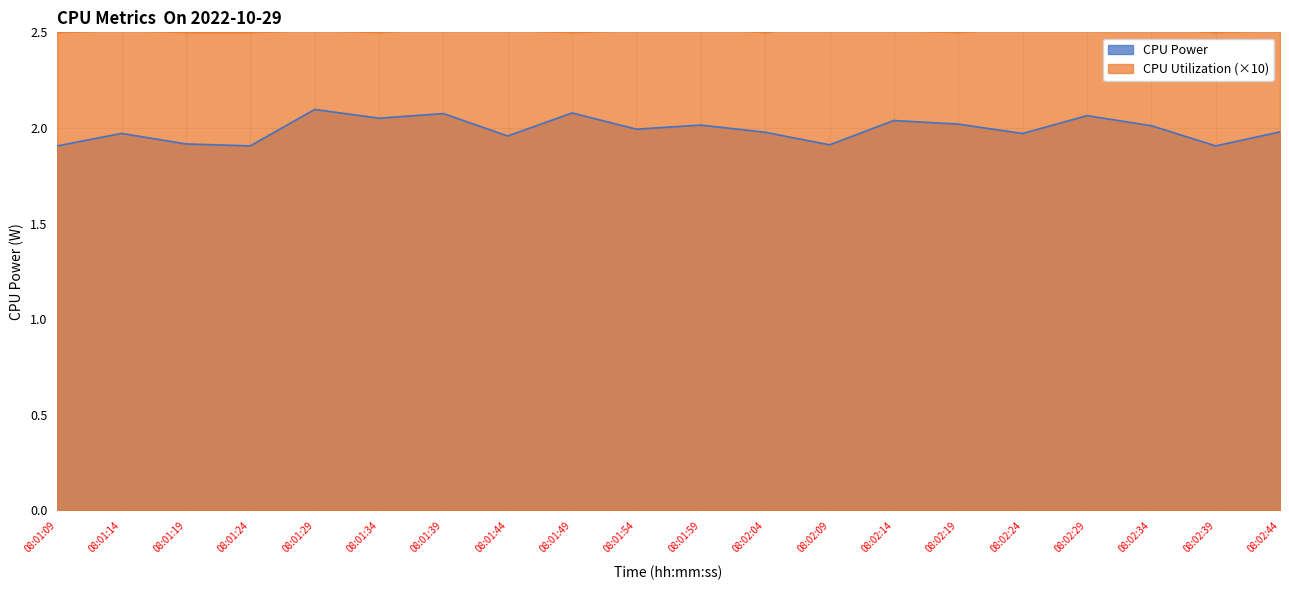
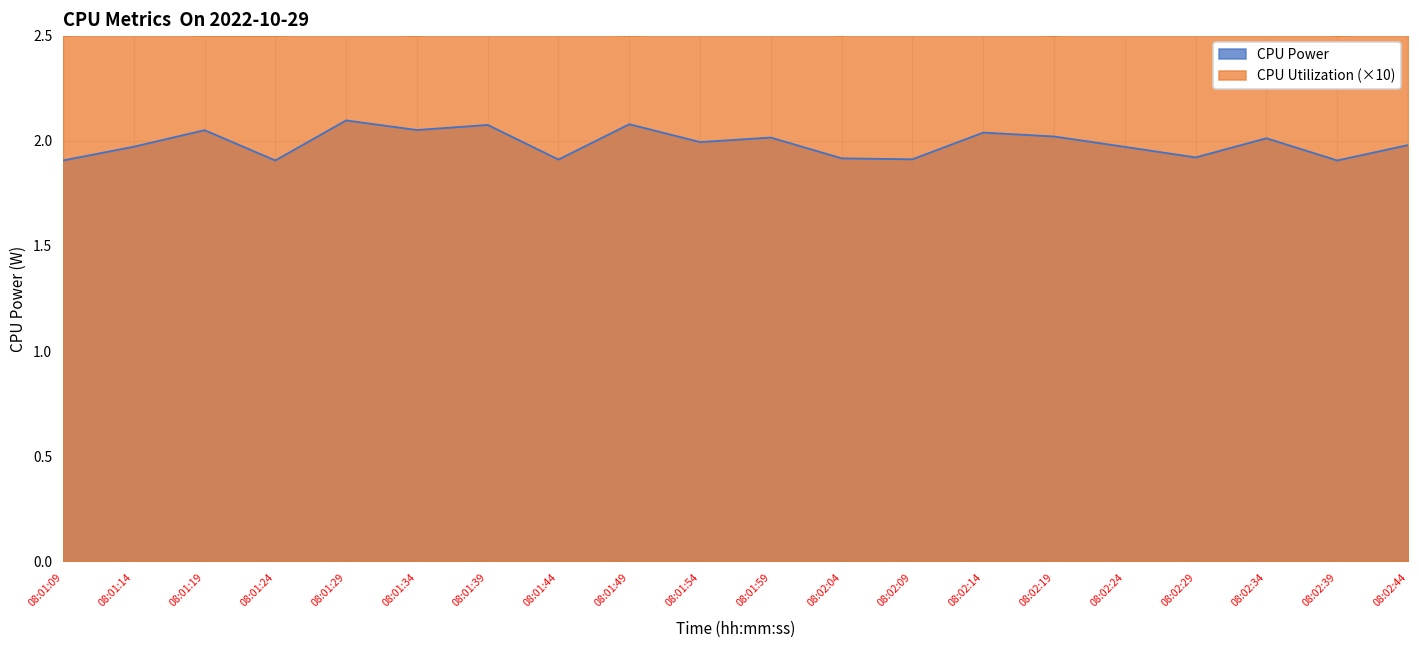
CPU Power, 08:01:19: 1.92 -> 2.05
CPU Power, 08:01:44: 1.96 -> 1.91
CPU Power, 08:02:04: 1.98 -> 1.92
CPU Power, 08:02:29: 2.06 -> 1.92
